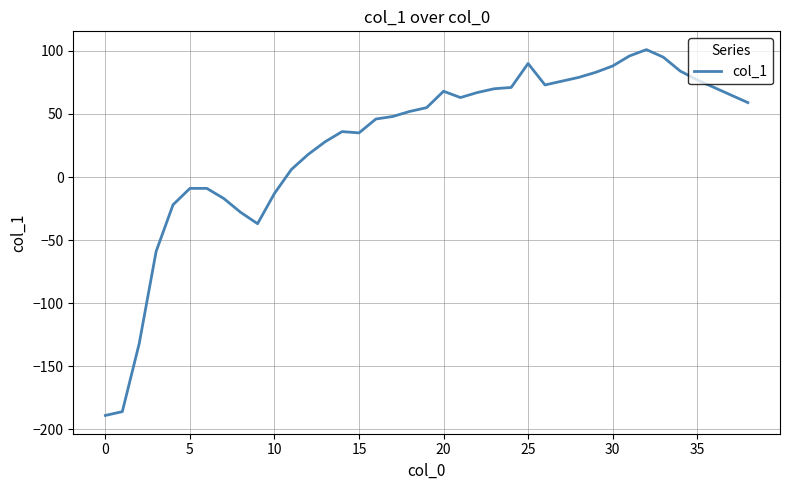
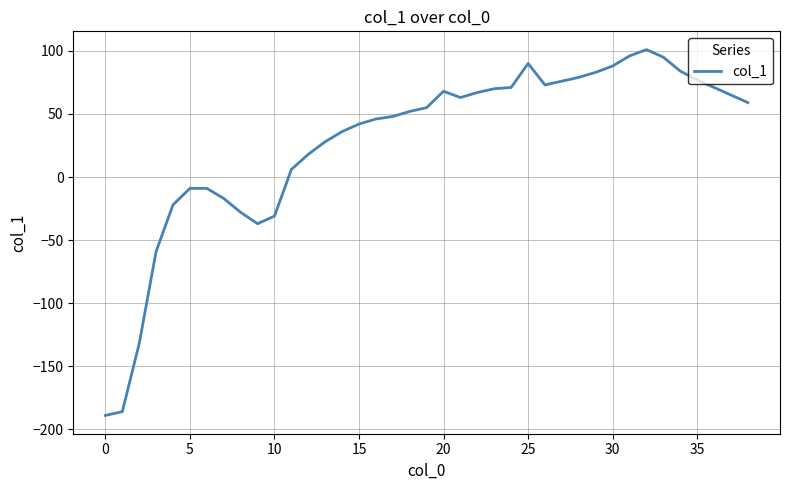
10: -13 -> -31
15: 35 -> 42
